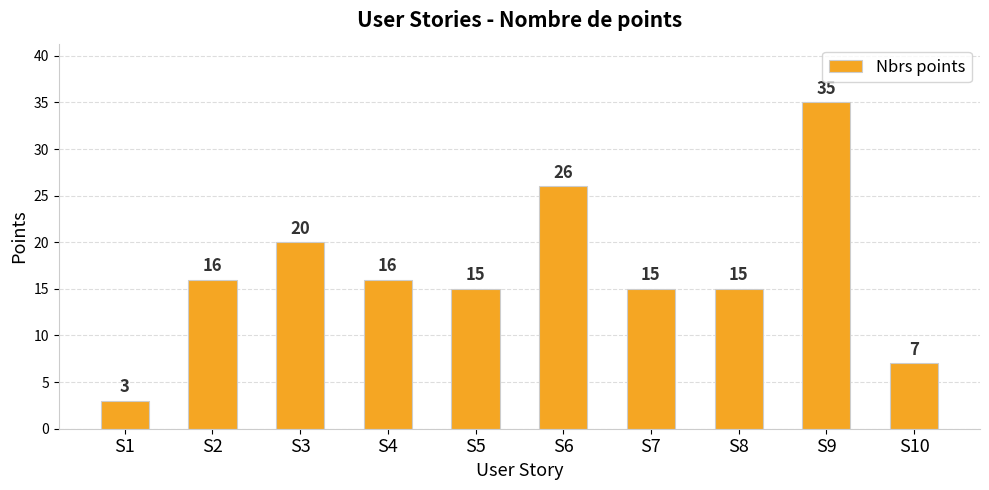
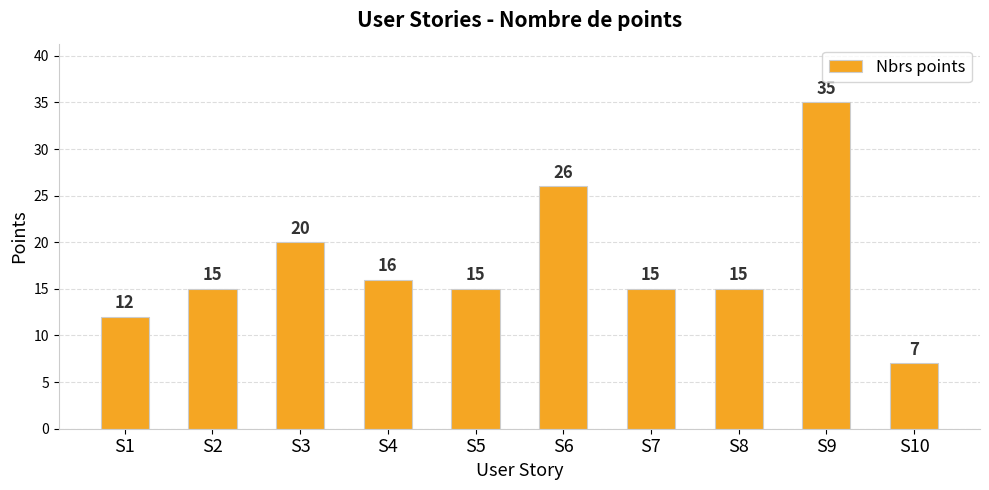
S1: 3 -> 12
S2: 16 -> 15
